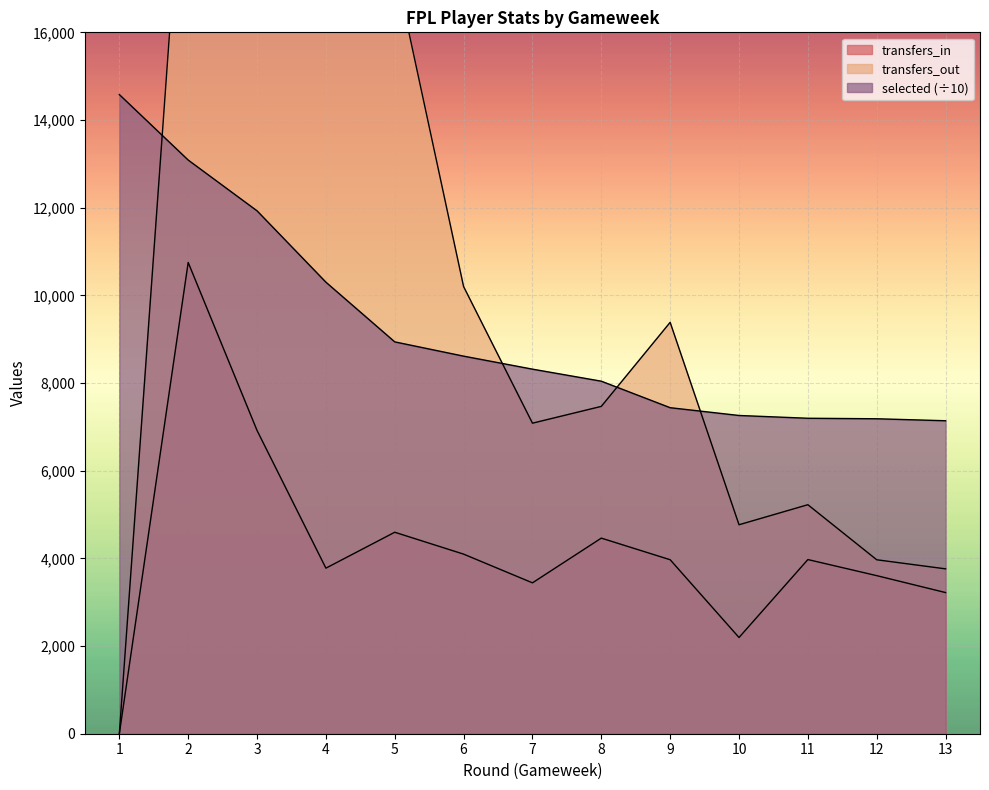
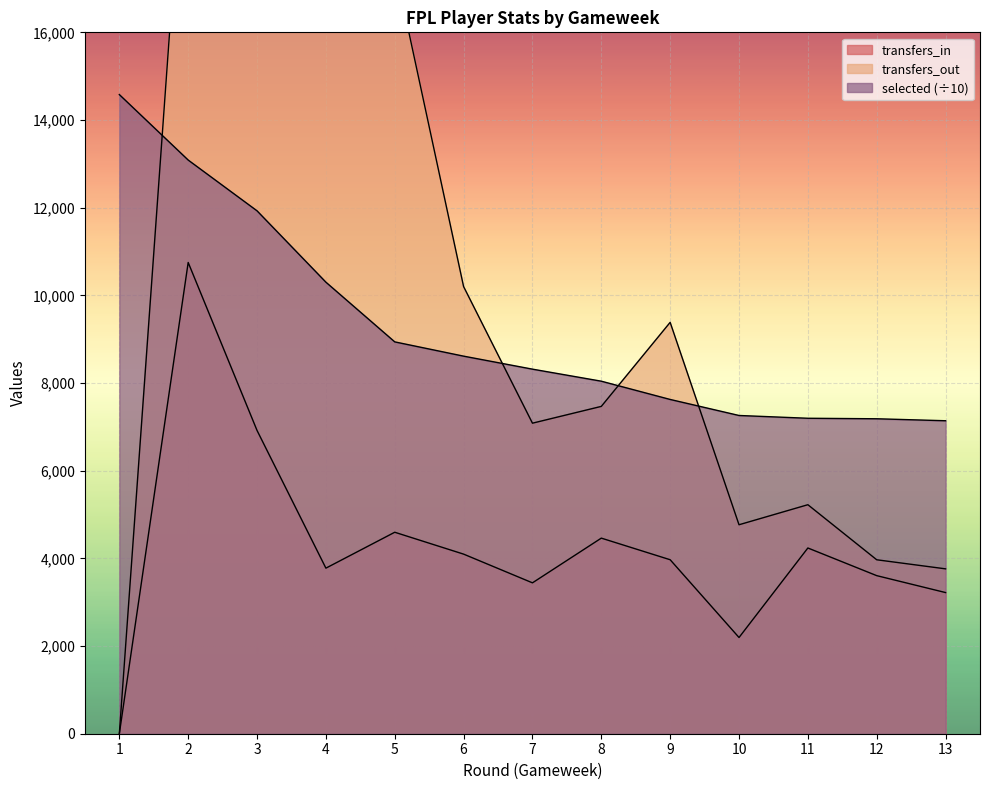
selected (÷10), 9: 7,400 -> 7,600
transfers_in, 11: 4,000 -> 4,200
